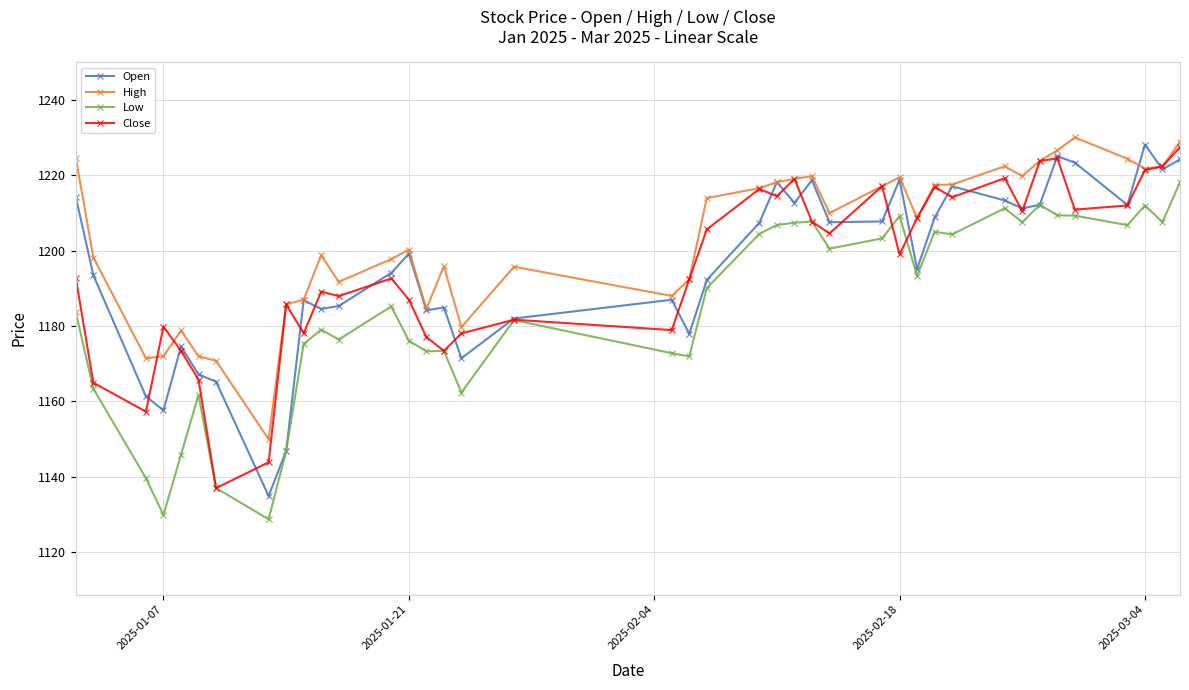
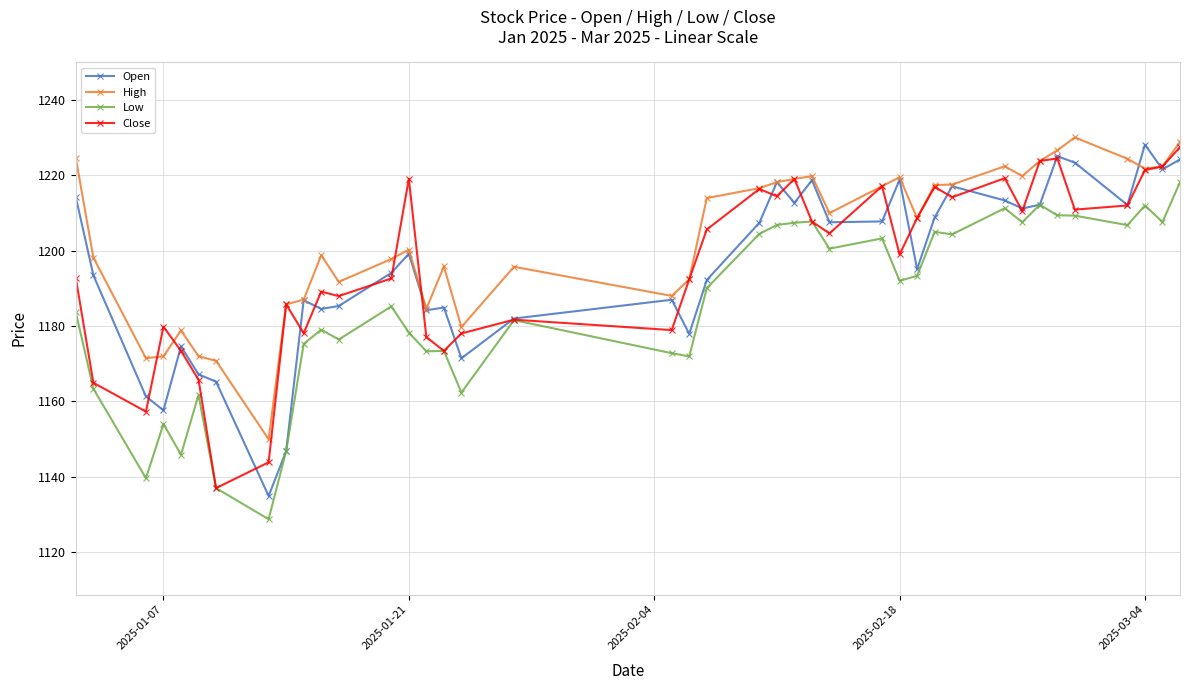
Low, 2025-01-07: 1130 -> 1154
Low, 2025-01-21: 1176 -> 1178
Close, 2025-01-21: 1187 -> 1219
Low, 2025-02-18: 1209 -> 1192
